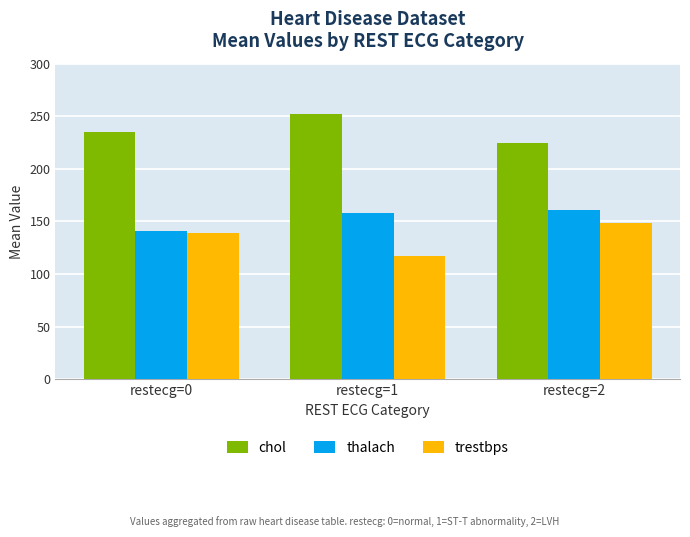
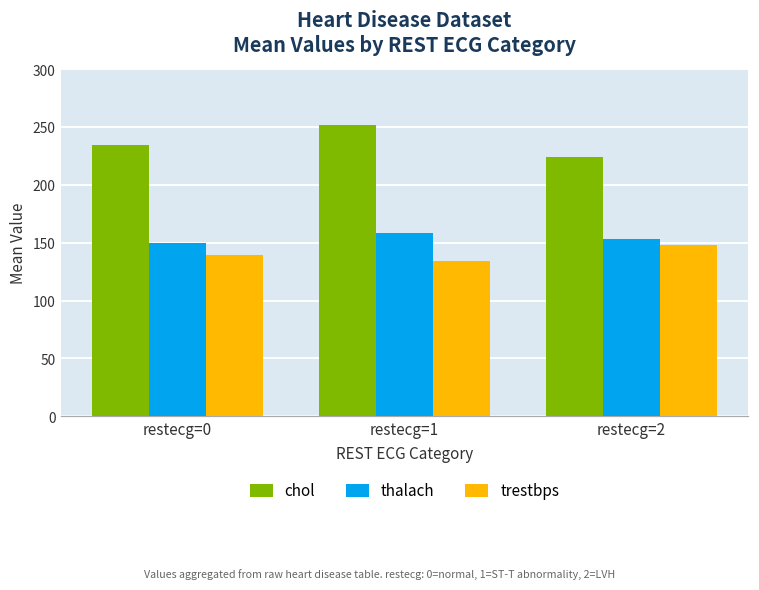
thalach, restecg=0: 141 -> 150
trestbps, restecg=1: 117 -> 135
thalach, restecg=2: 161 -> 153
